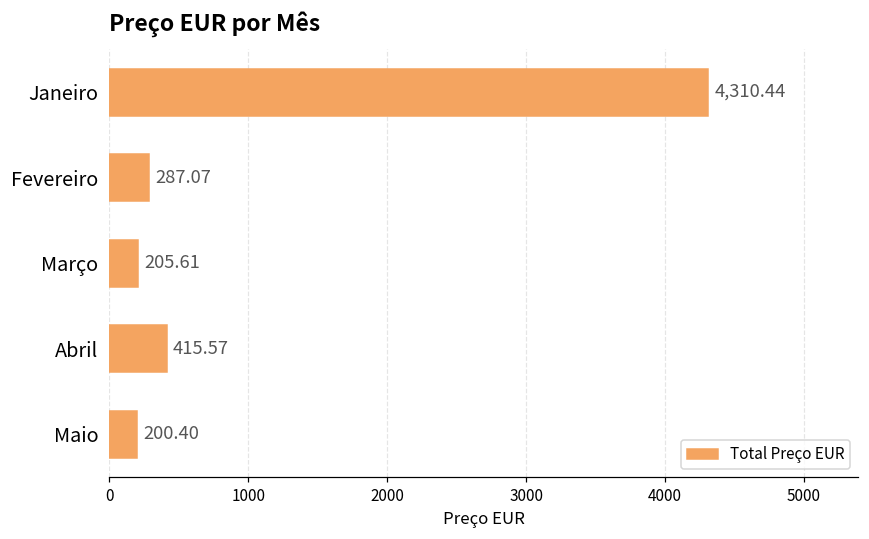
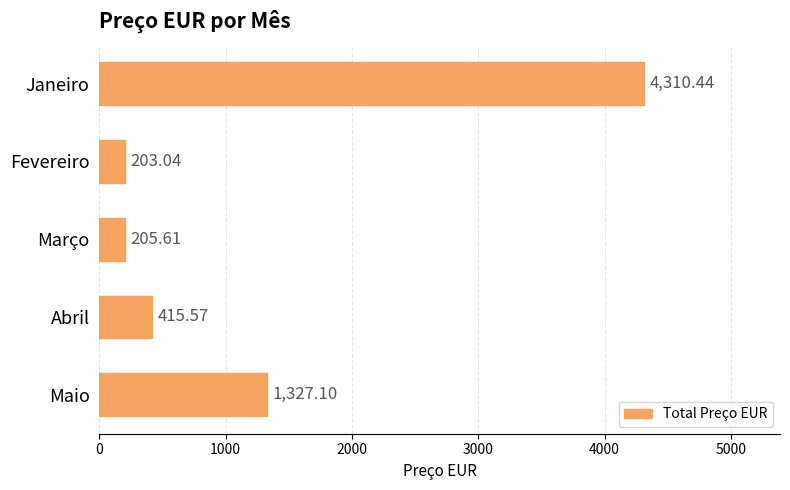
Fevereiro: 287.07 -> 203.04
Maio: 200.40 -> 1,327.10
